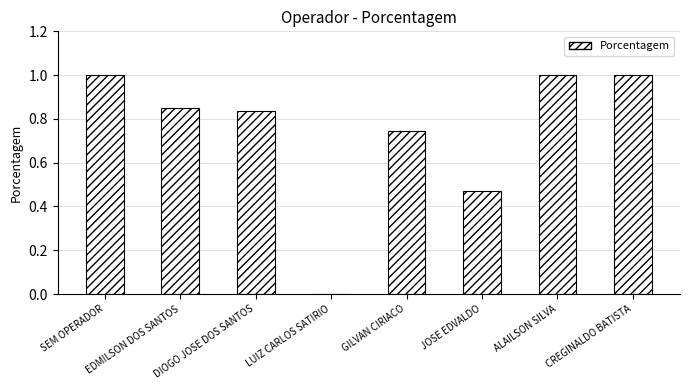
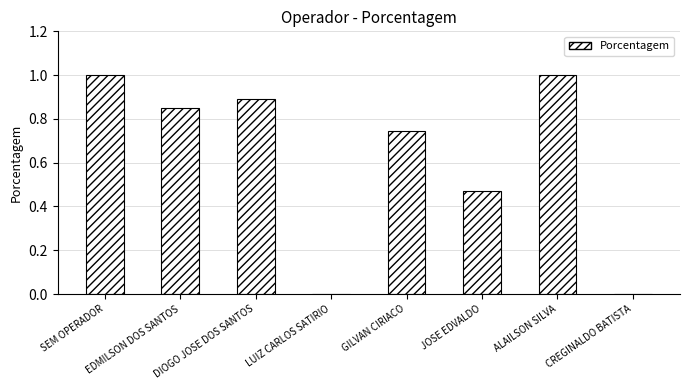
DIOGO JOSE DOS SANTOS: 0.84 -> 0.89
CREGINALDO BATISTA: 1 -> 0
